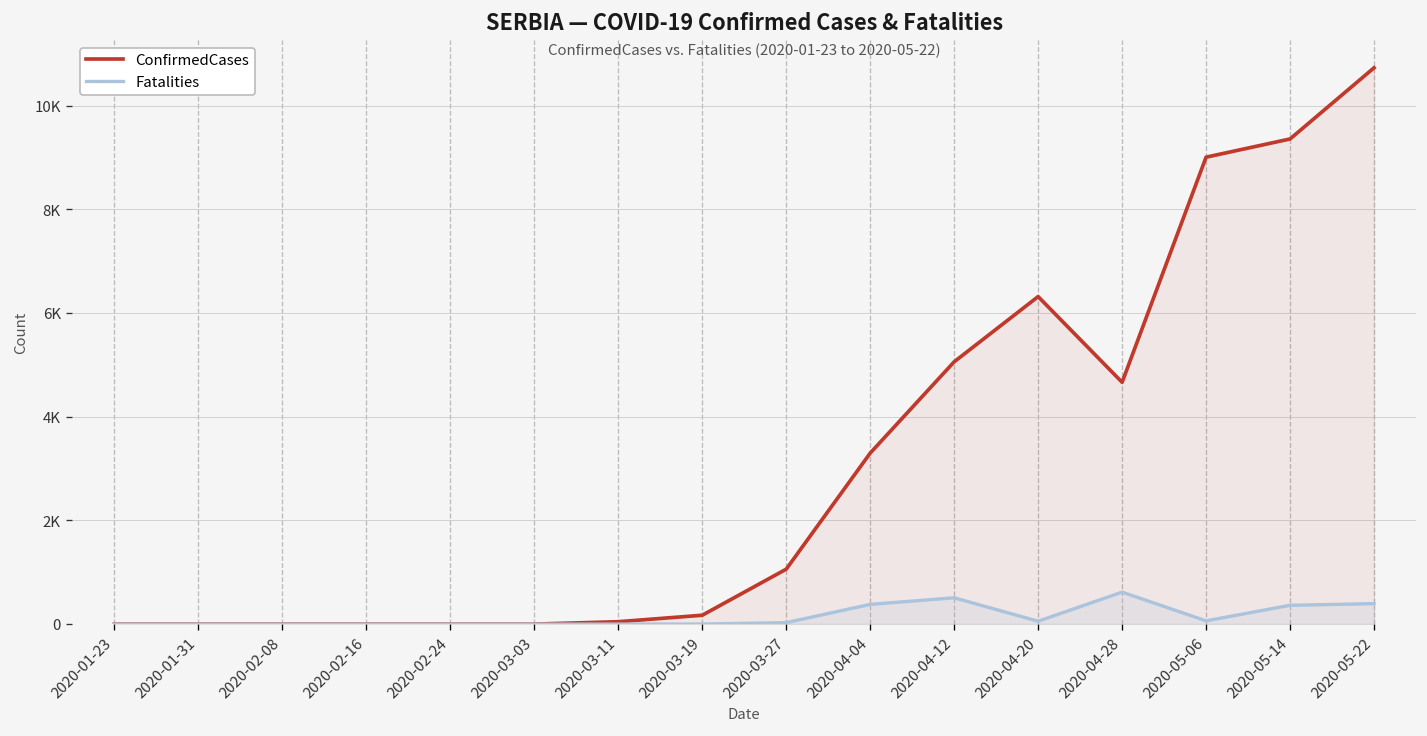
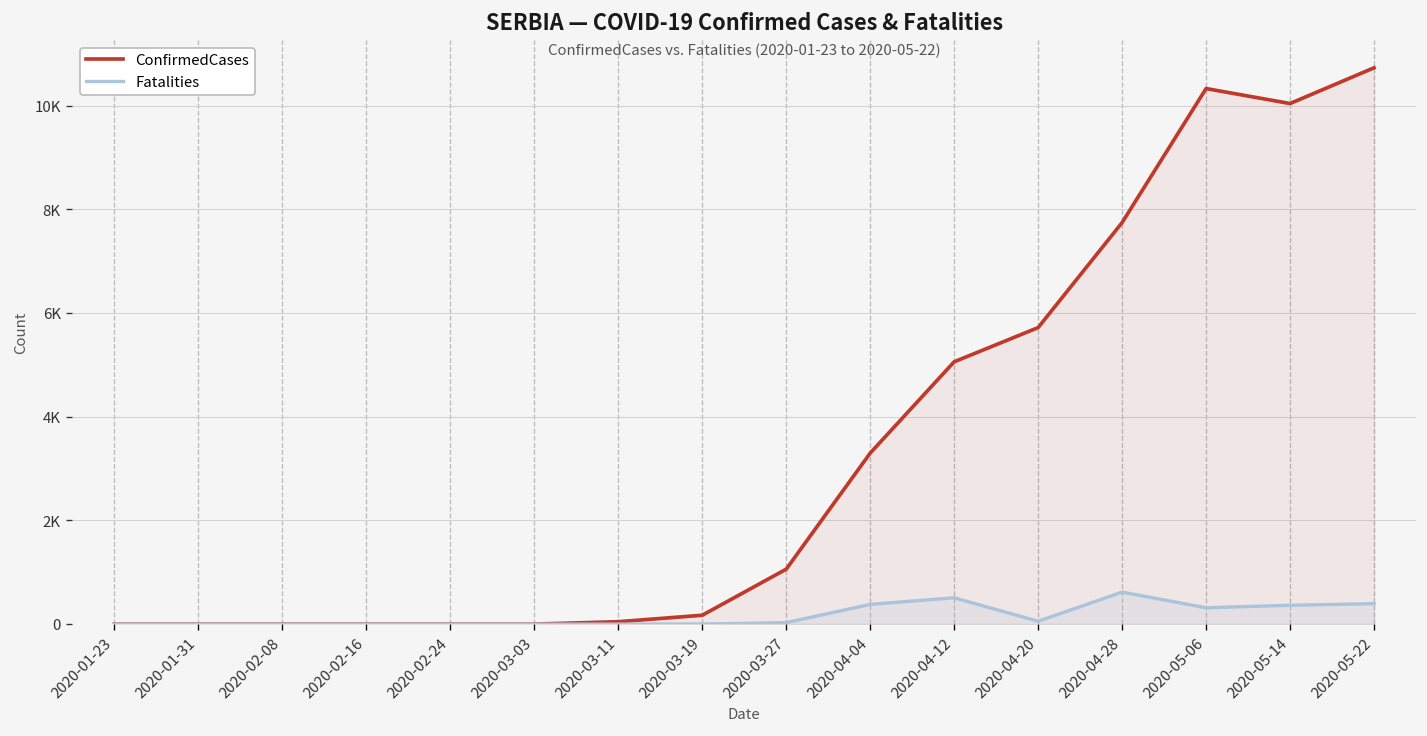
ConfirmedCases, 2020-04-20: 6300 -> 5700
ConfirmedCases, 2020-04-28: 4700 -> 7700
ConfirmedCases, 2020-05-06: 9000 -> 10300
Fatalities, 2020-05-06: 100 -> 300
ConfirmedCases, 2020-05-14: 9400 -> 10000
